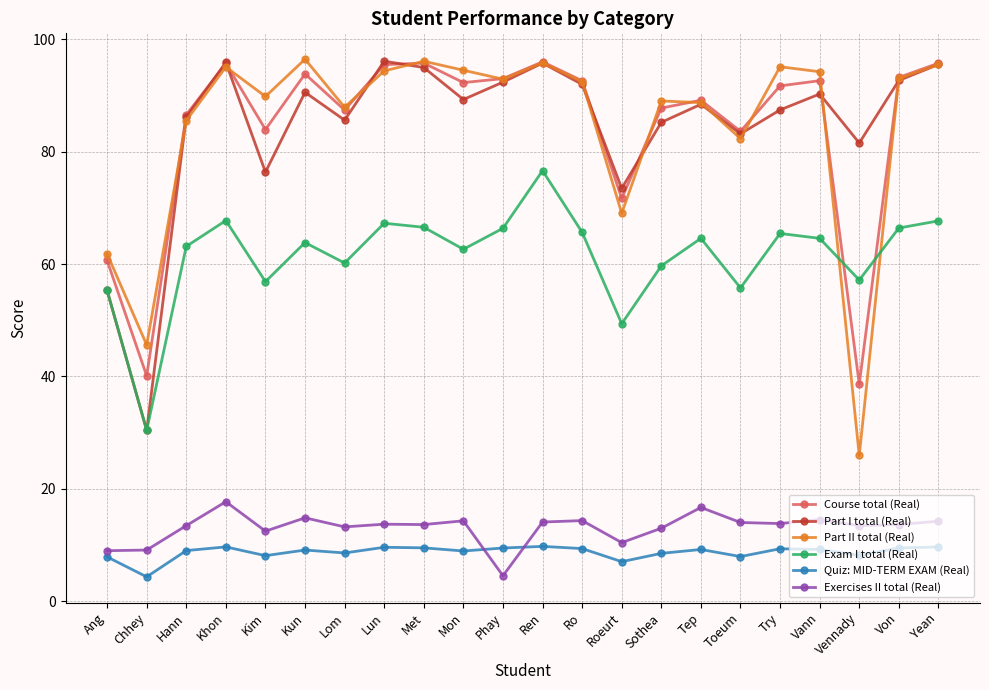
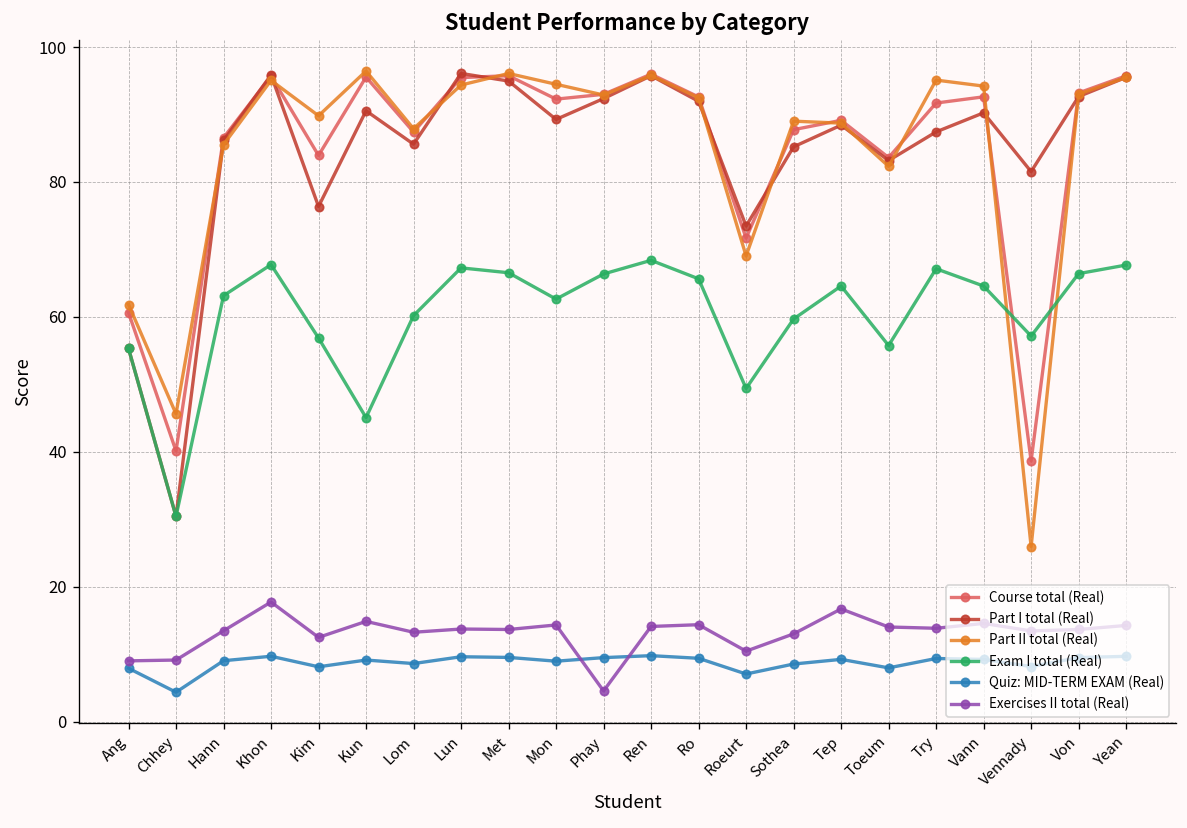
Course total (Real), Kun: 94 -> 96
Exam I total (Real), Kun: 64 -> 45
Exam I total (Real), Ren: 77 -> 68
Exam I total (Real), Try: 65 -> 67
